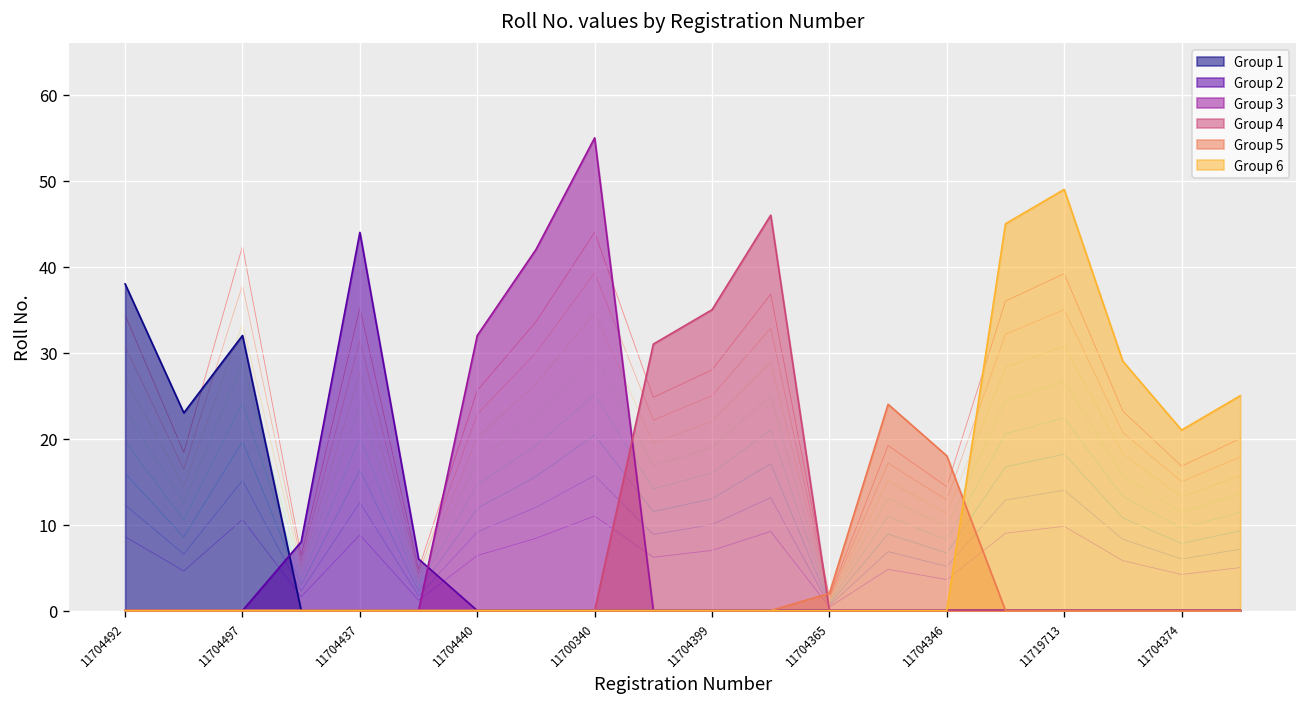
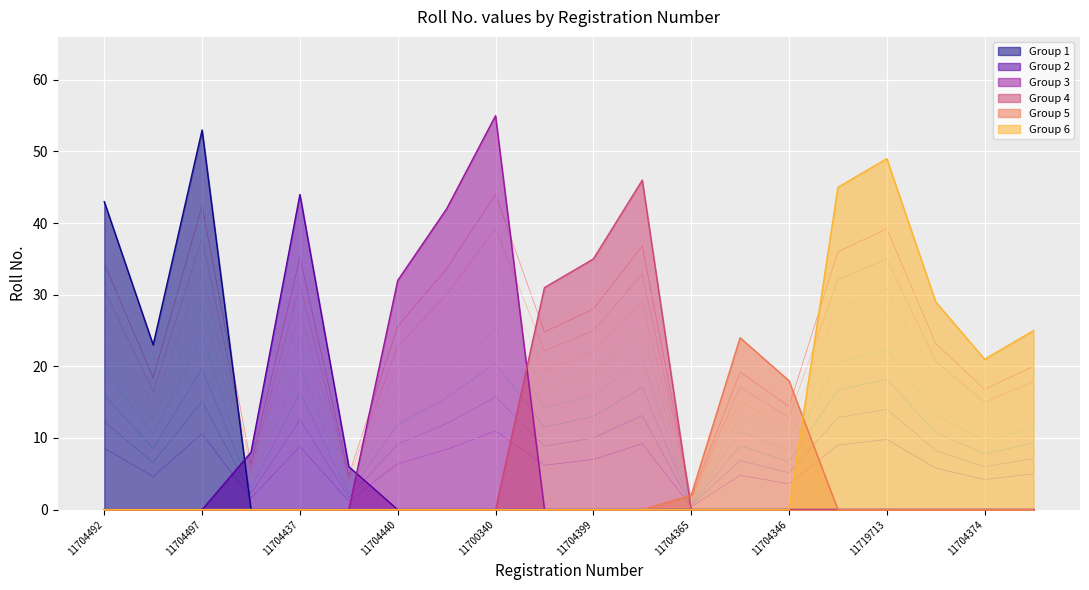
Group 1, 11704492: 38 -> 43
Group 1, 11704497: 32 -> 53
